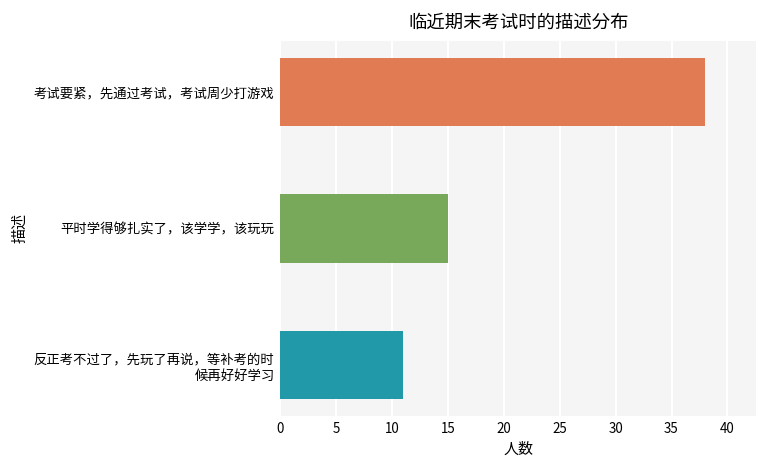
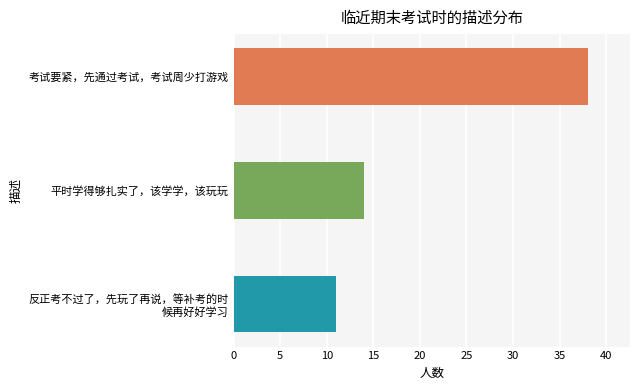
平时学得够扎实了，该学学，该玩玩: 15 -> 14
